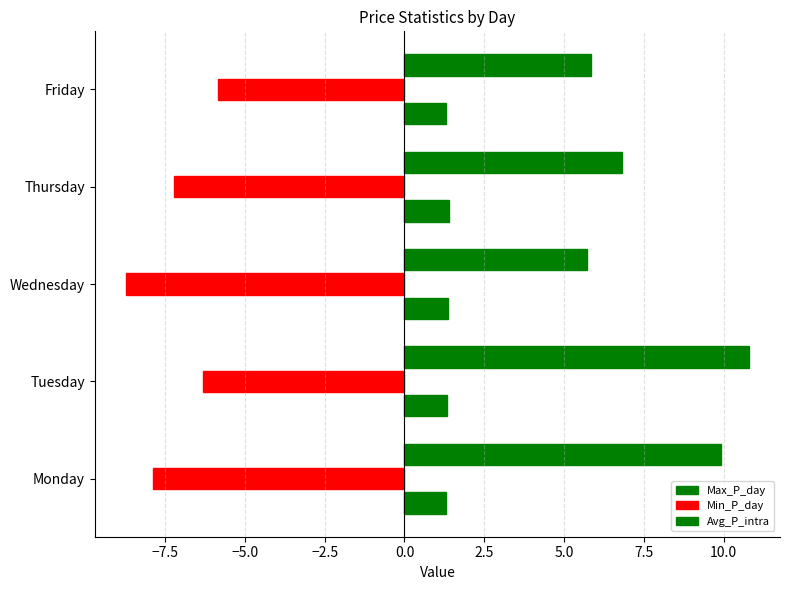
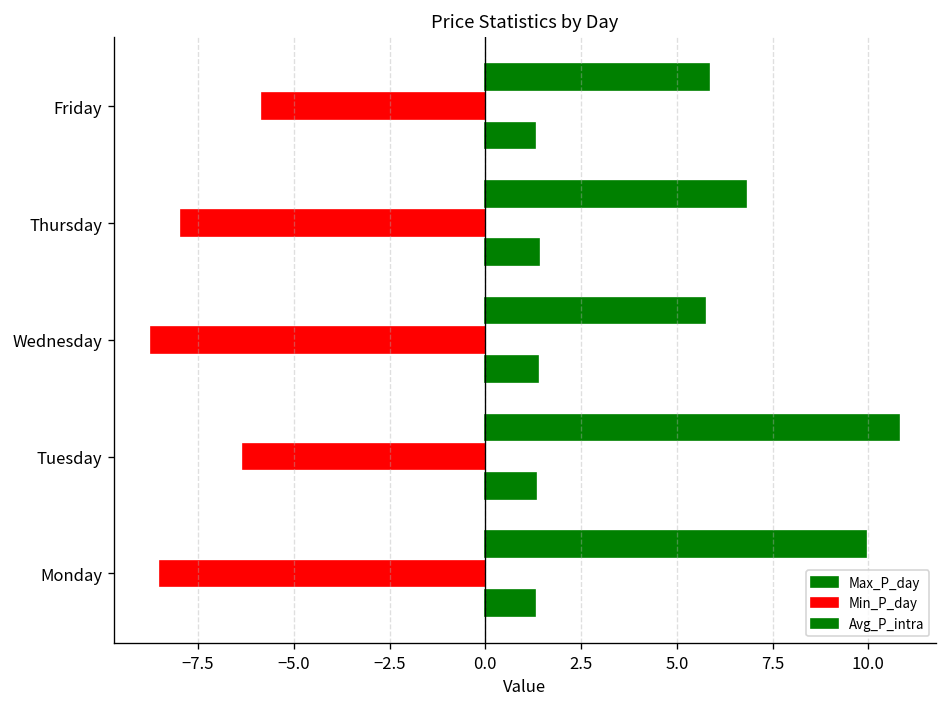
Min_P_day, Thursday: -7.2 -> -7.9
Min_P_day, Monday: -7.9 -> -8.5
